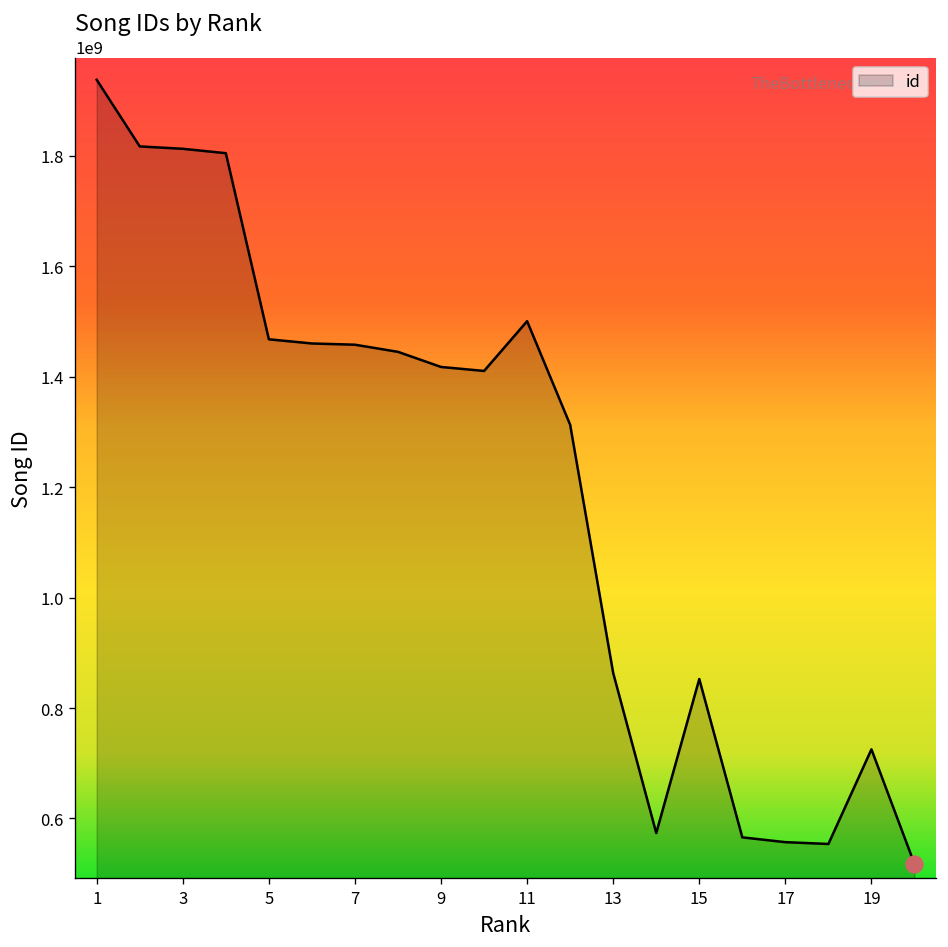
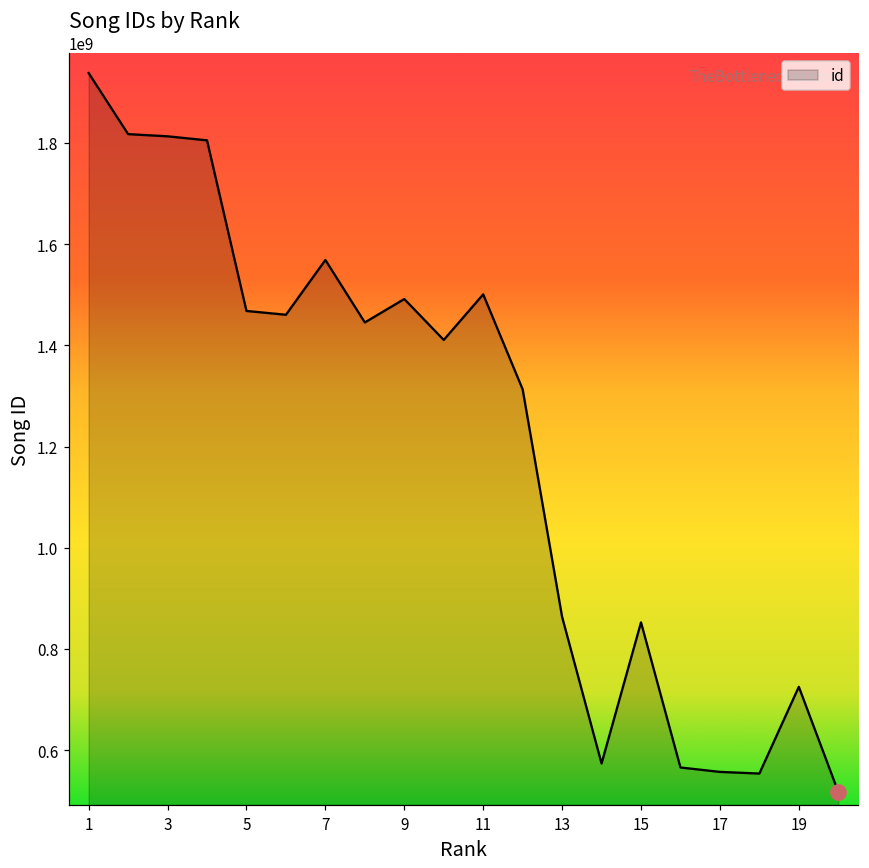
id, 7: 1460000000 -> 1570000000
id, 9: 1420000000 -> 1490000000
